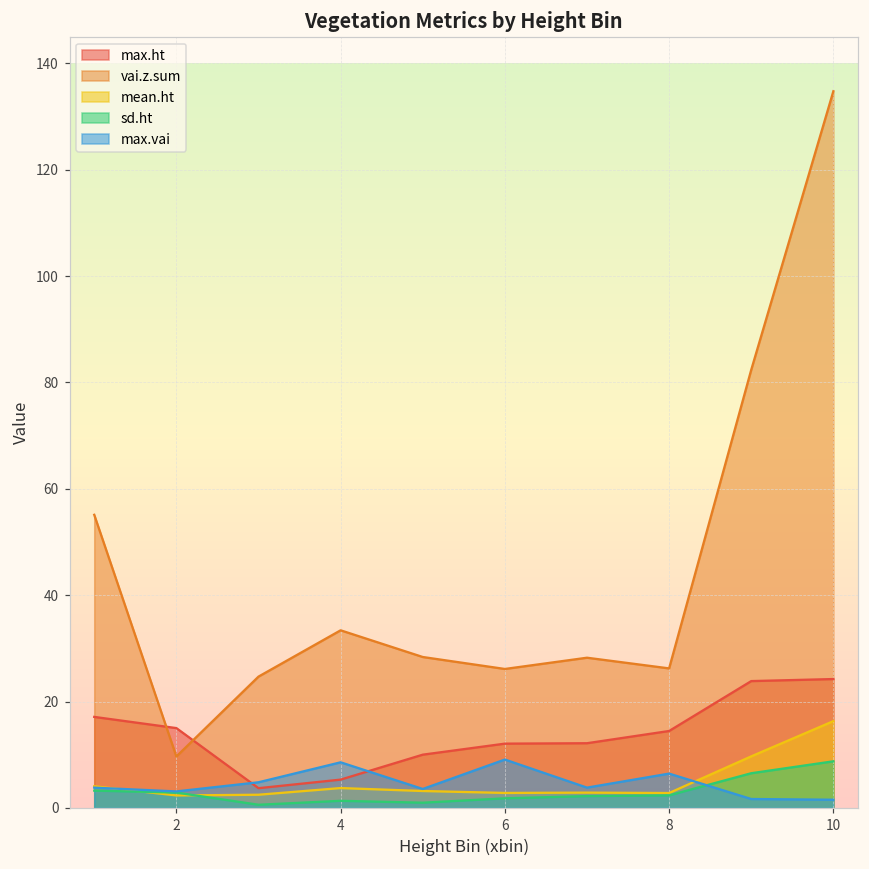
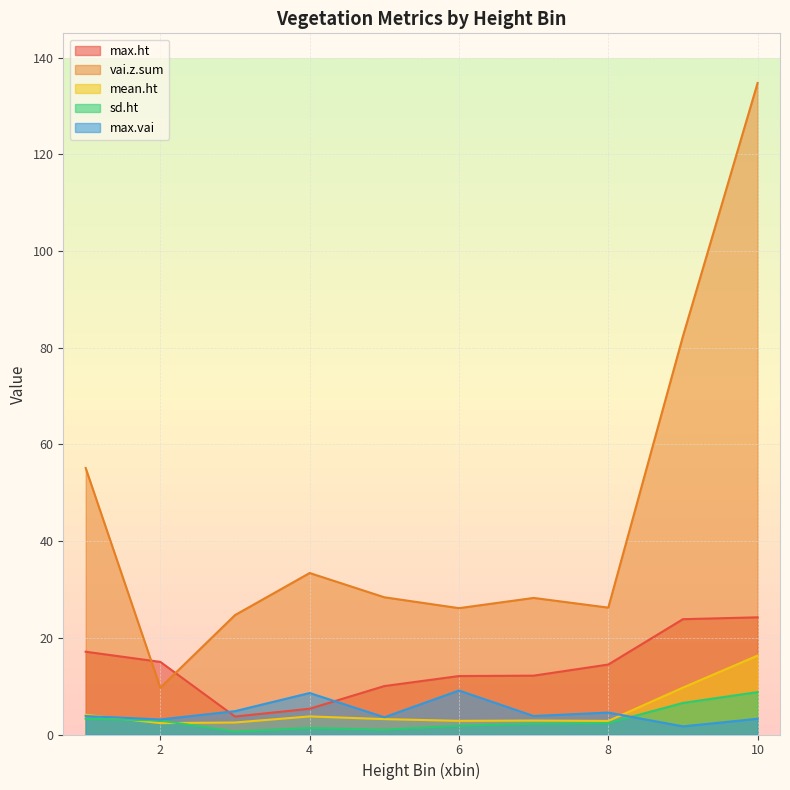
max.vai, 8: 6 -> 5
max.vai, 10: 2 -> 3
